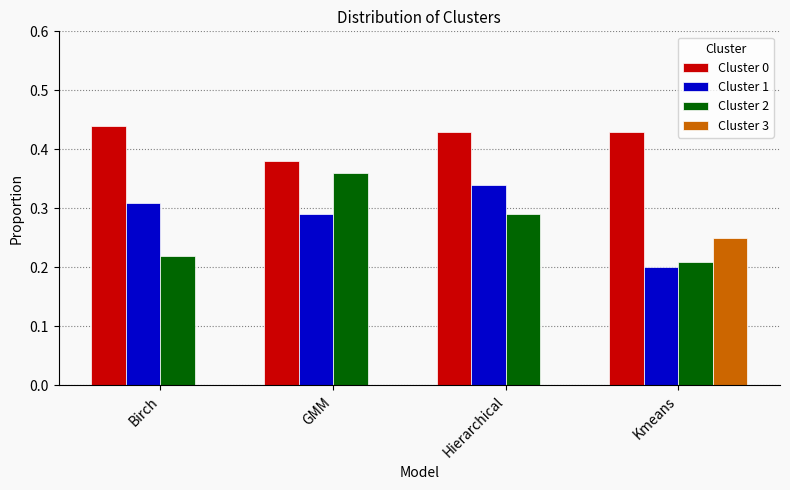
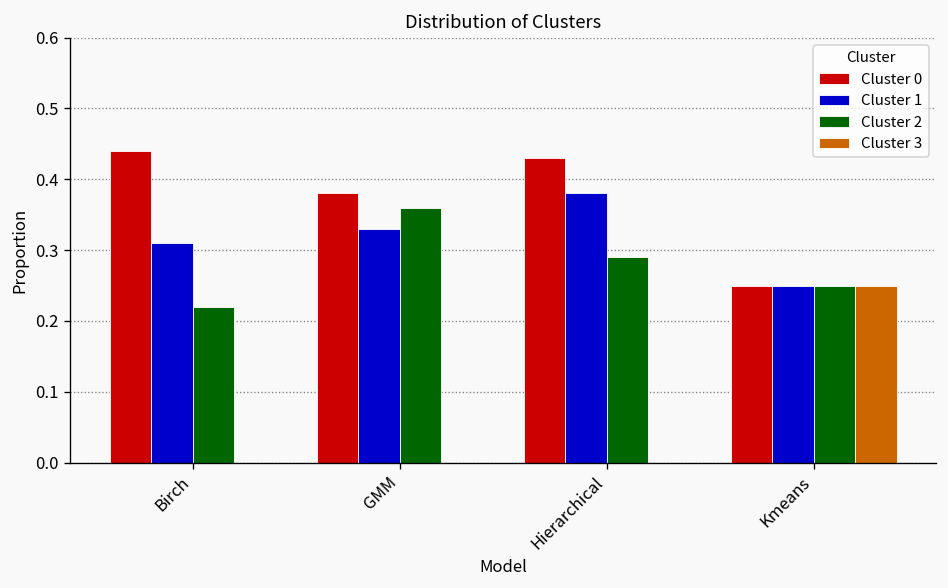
Cluster 1, GMM: 0.29 -> 0.33
Cluster 1, Hierarchical: 0.34 -> 0.38
Cluster 0, Kmeans: 0.43 -> 0.25
Cluster 1, Kmeans: 0.20 -> 0.25
Cluster 2, Kmeans: 0.21 -> 0.25
